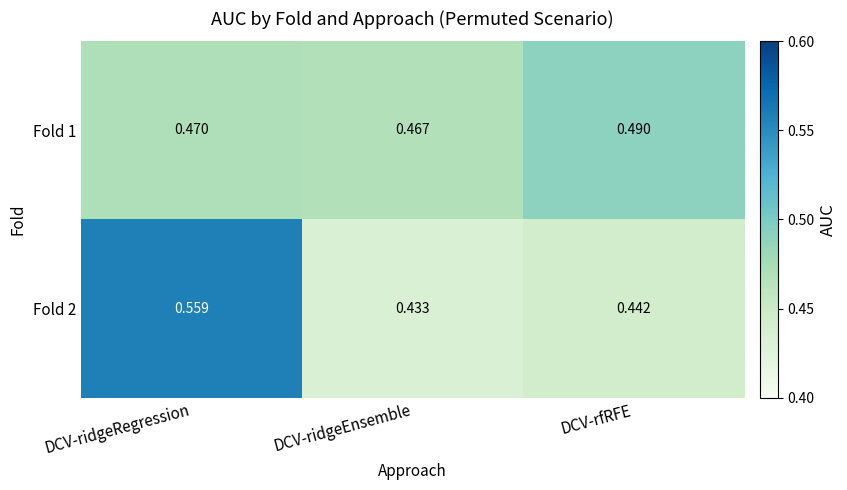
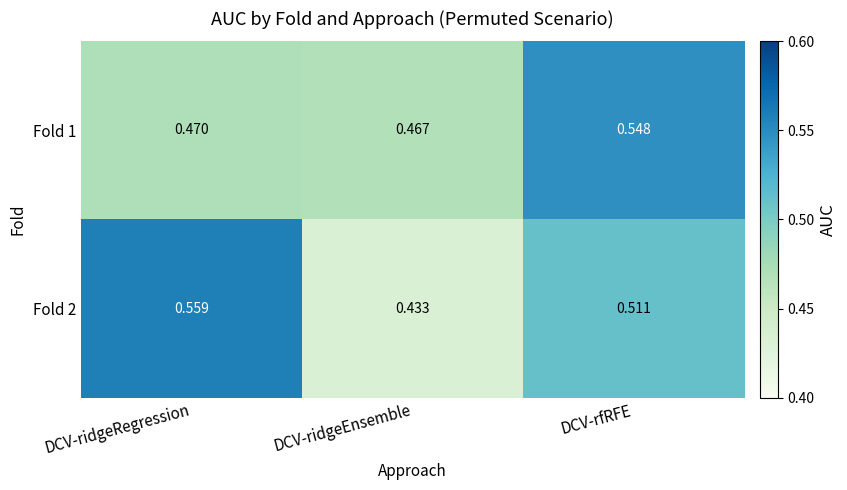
Fold 1, DCV-rfRFE: 0.490 -> 0.548
Fold 2, DCV-rfRFE: 0.442 -> 0.511
